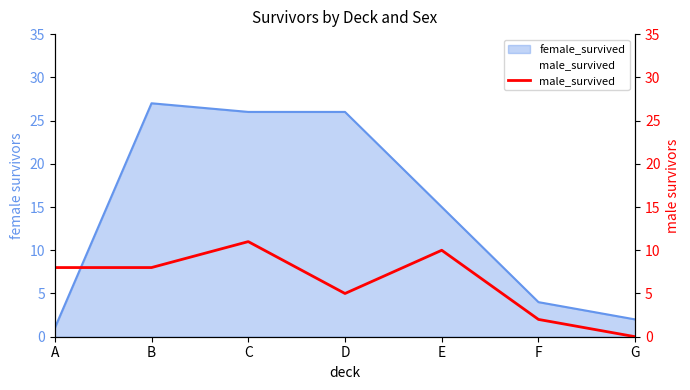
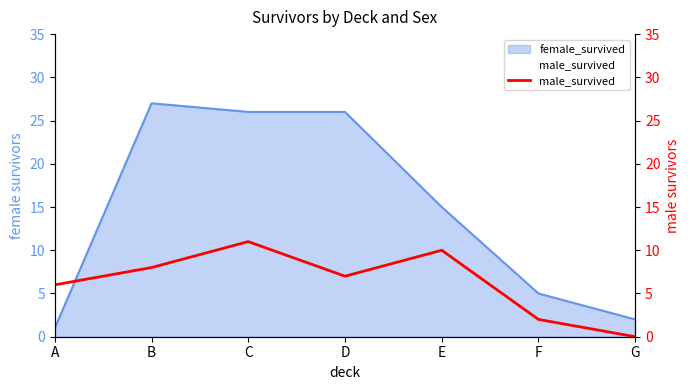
female_survived, F: 4 -> 5
male_survived, A: 8 -> 6
male_survived, D: 5 -> 7
